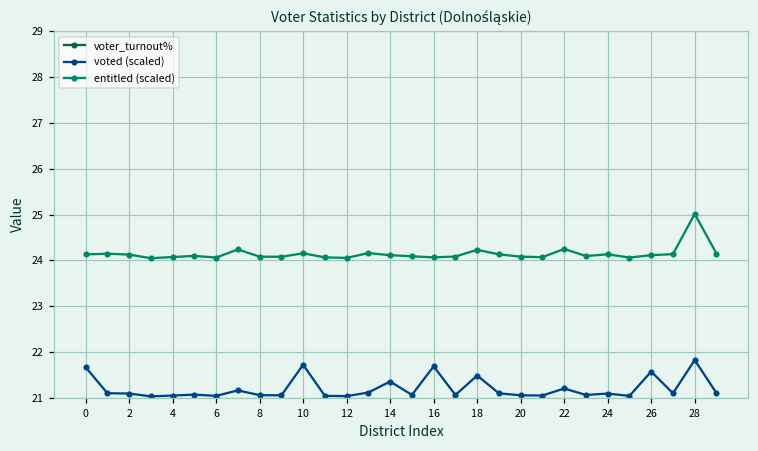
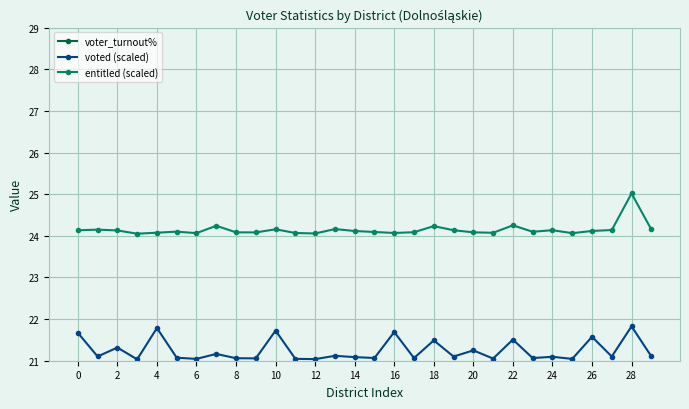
voted (scaled), 2: 21.1 -> 21.3
voted (scaled), 4: 21.1 -> 21.8
voted (scaled), 14: 21.4 -> 21.1
voted (scaled), 20: 21.1 -> 21.2
voted (scaled), 22: 21.2 -> 21.5
